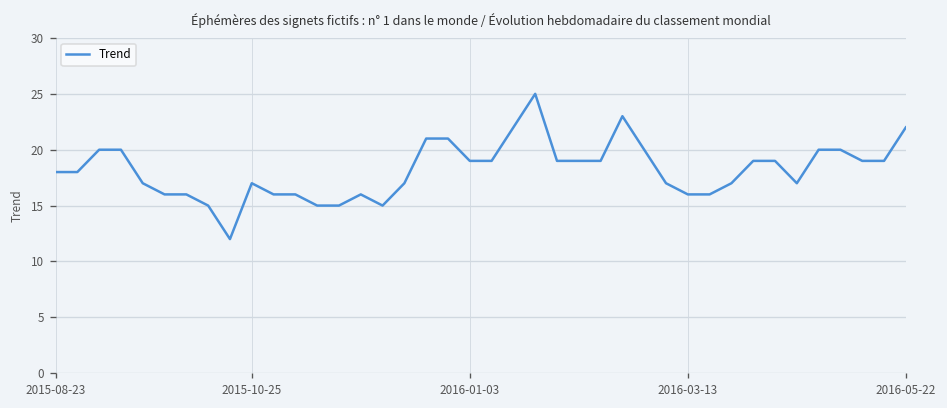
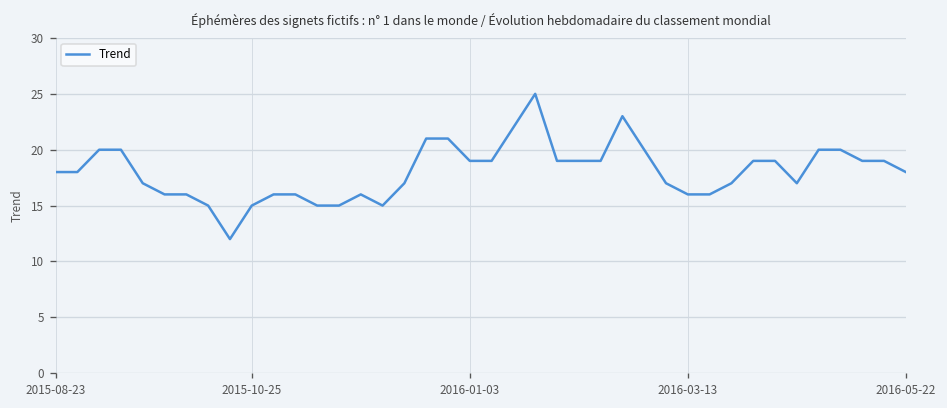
2015-10-25: 17 -> 15
2016-05-22: 22 -> 18
